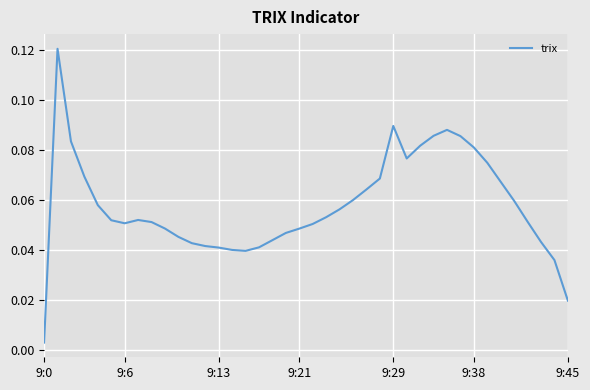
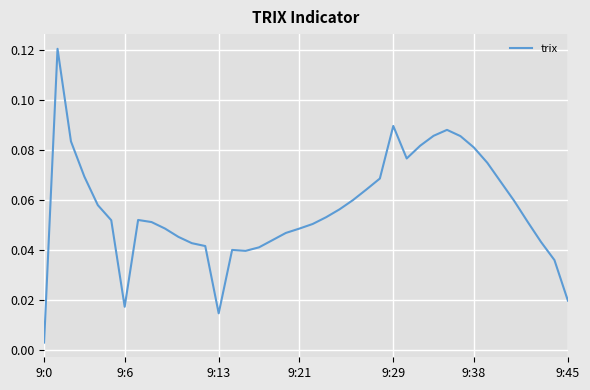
9:6: 0.051 -> 0.017
9:13: 0.041 -> 0.015
